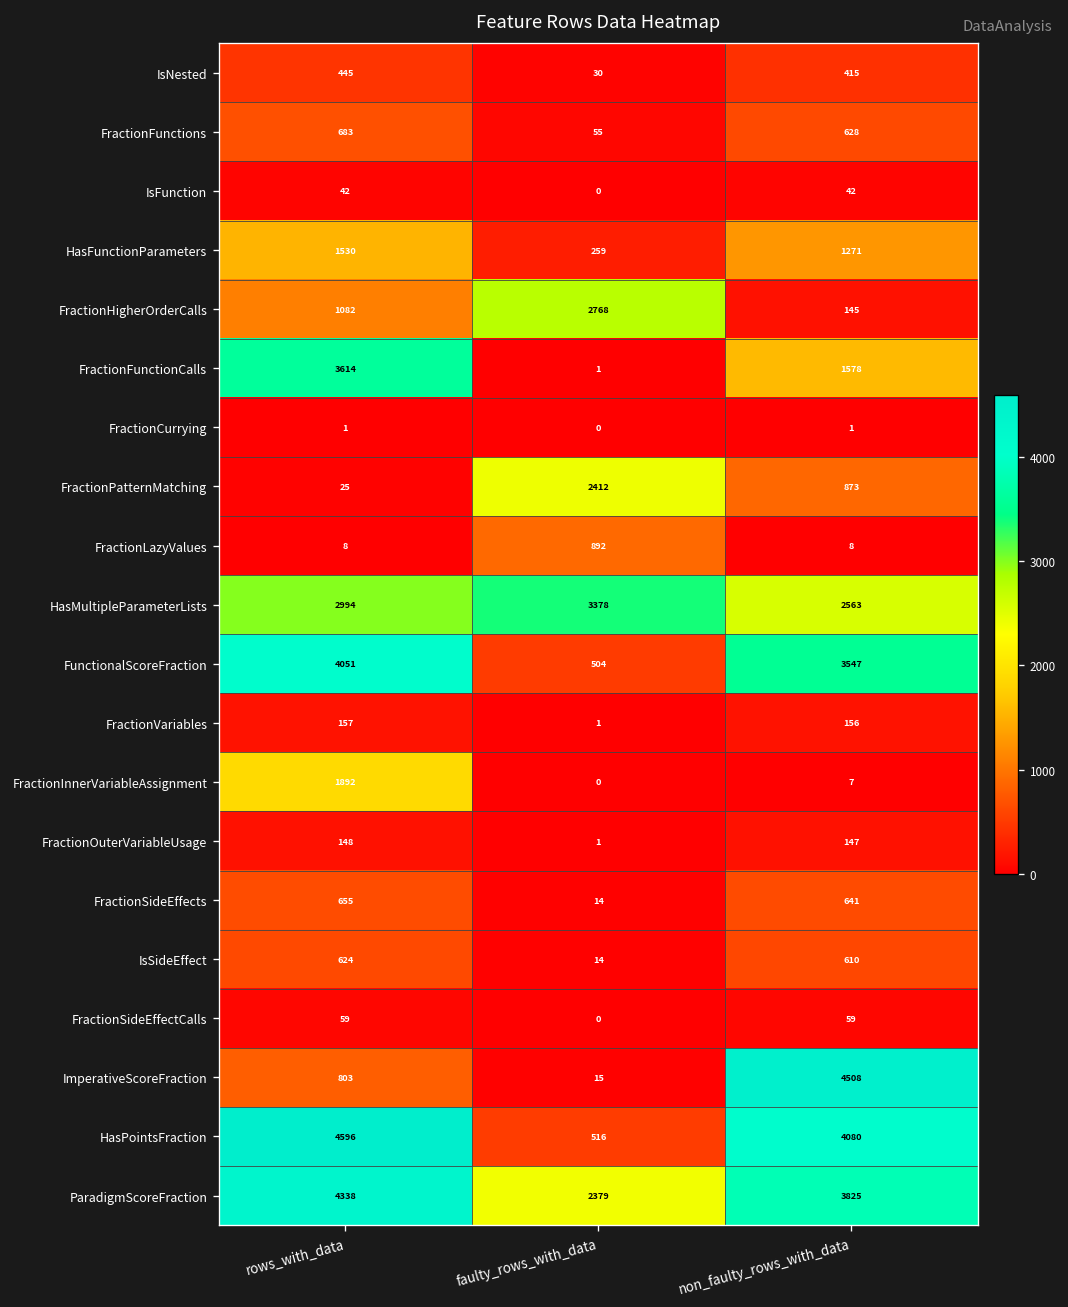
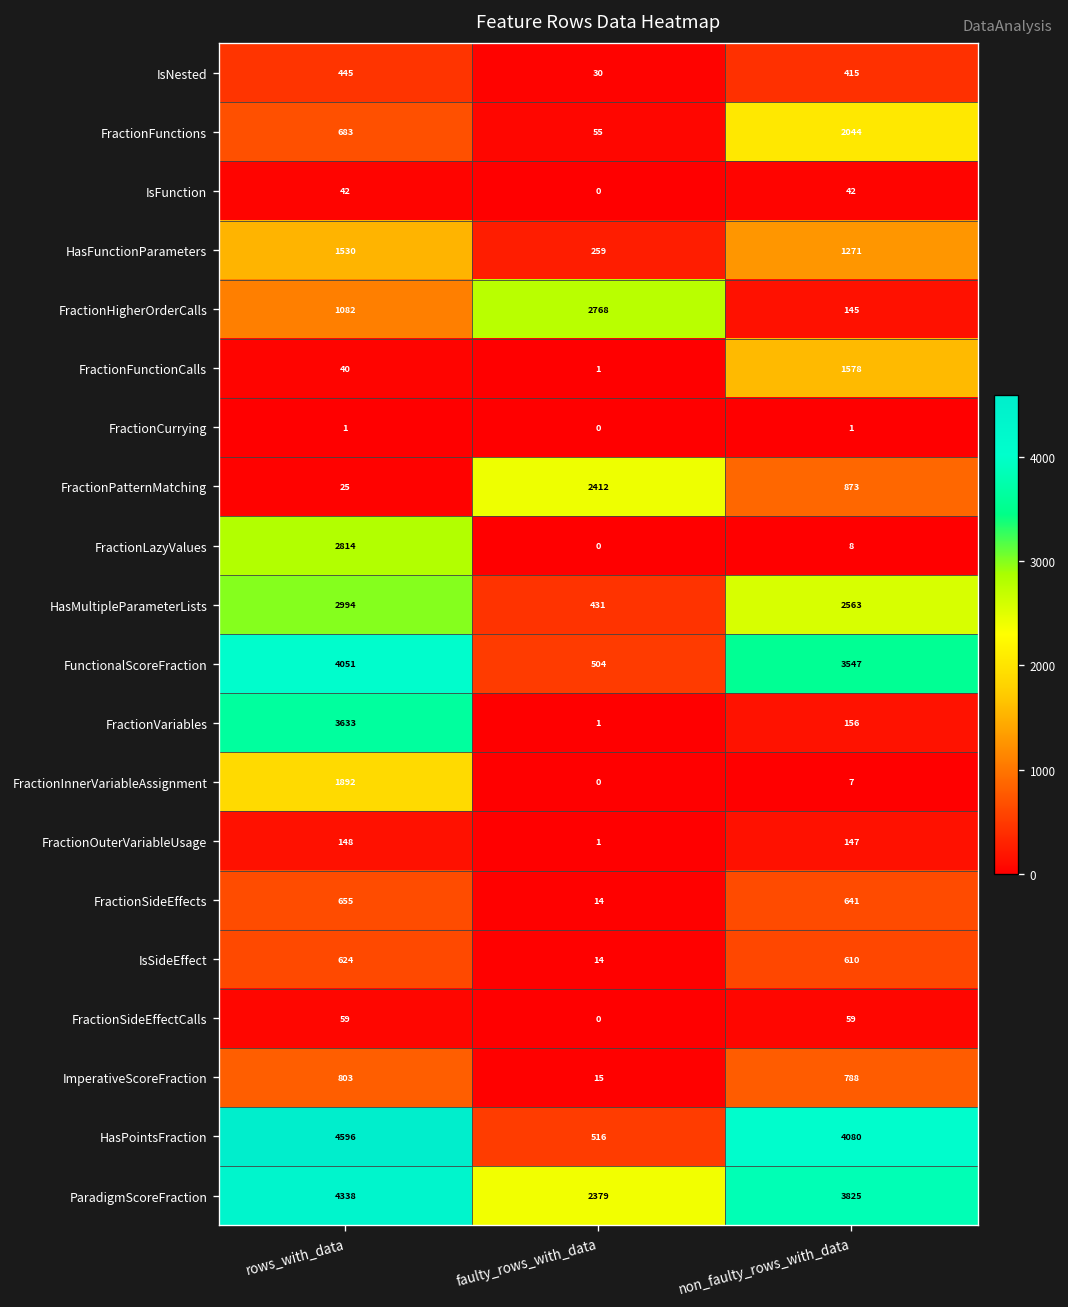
FractionFunctions, non_faulty_rows_with_data: 628 -> 2044
FractionFunctionCalls, rows_with_data: 3614 -> 40
FractionLazyValues, rows_with_data: 8 -> 2814
FractionLazyValues, faulty_rows_with_data: 892 -> 0
HasMultipleParameterLists, faulty_rows_with_data: 3378 -> 431
FractionVariables, rows_with_data: 157 -> 3633
ImperativeScoreFraction, non_faulty_rows_with_data: 4508 -> 788
